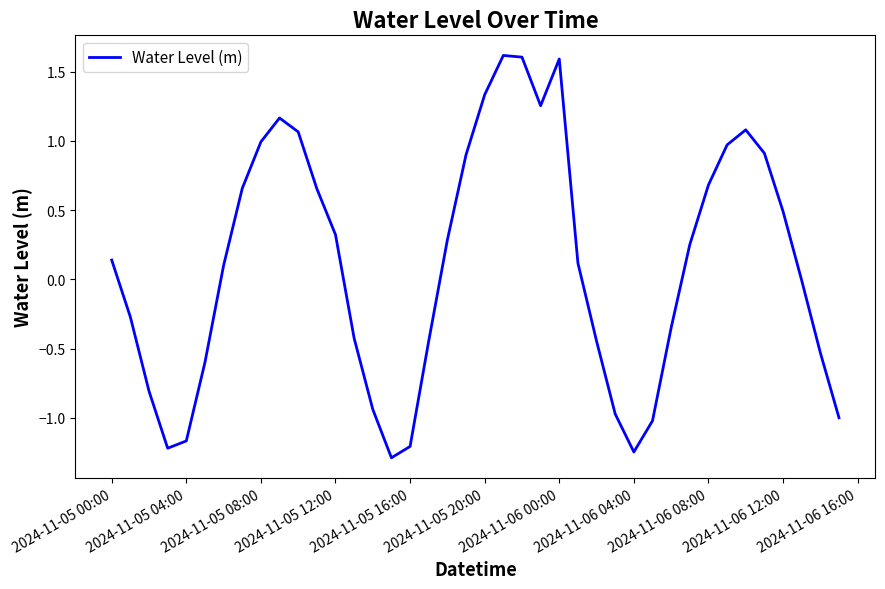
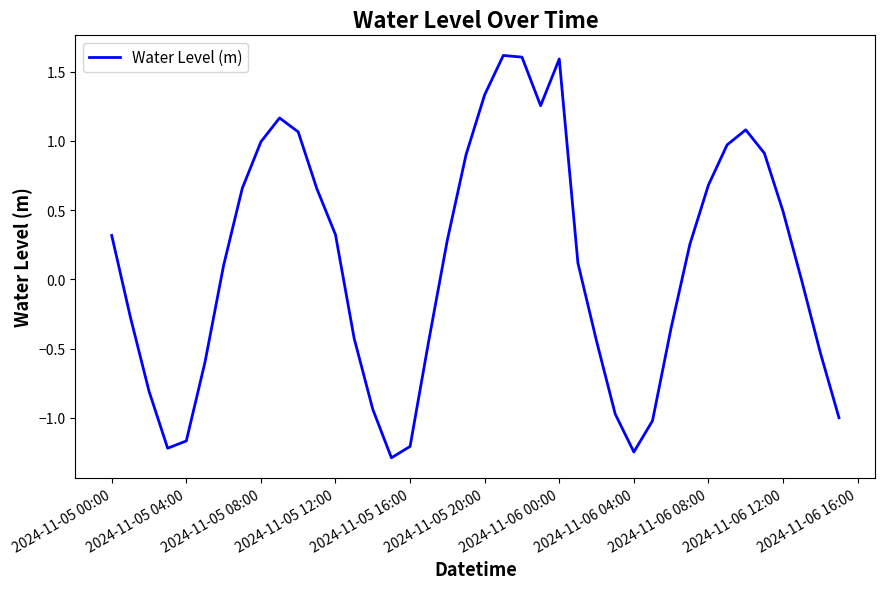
2024-11-05 00:00: 0.14 -> 0.32
